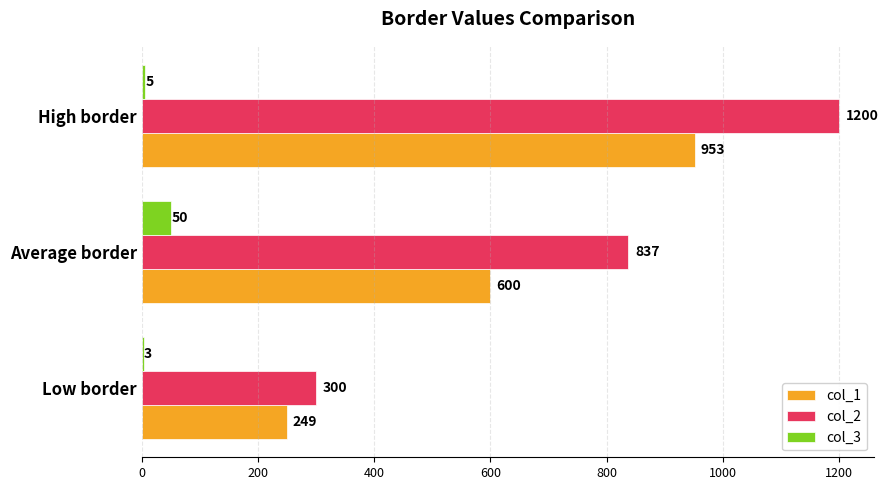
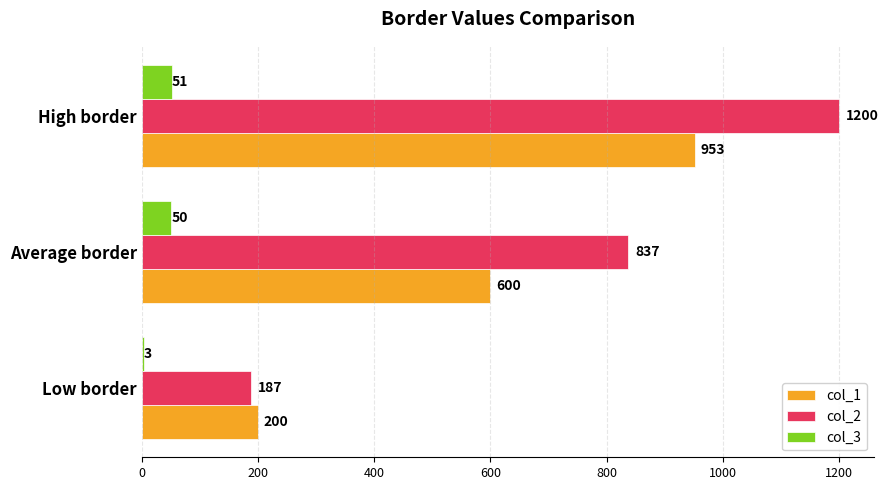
col_3, High border: 5 -> 51
col_2, Low border: 300 -> 187
col_1, Low border: 249 -> 200
